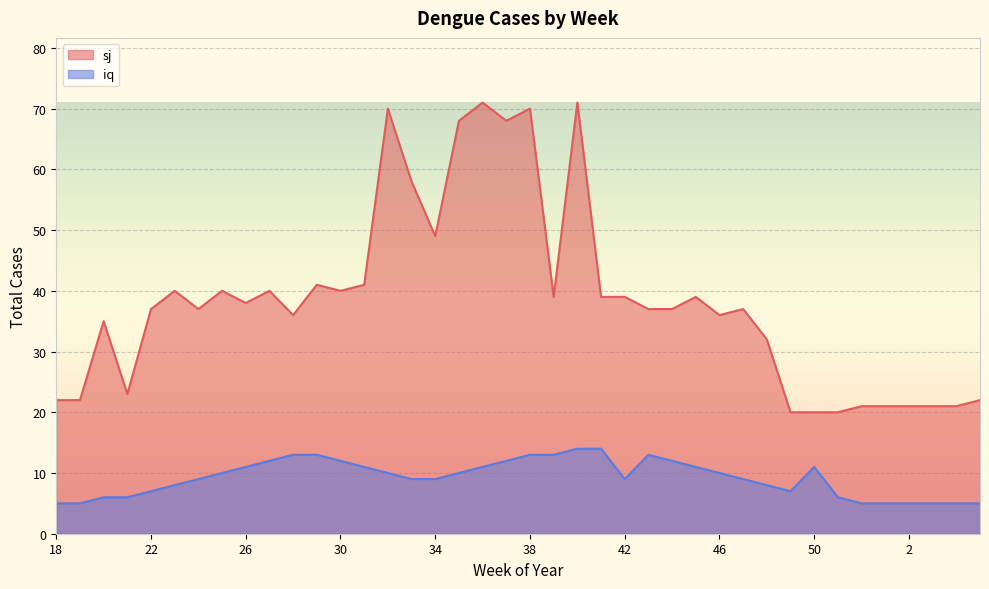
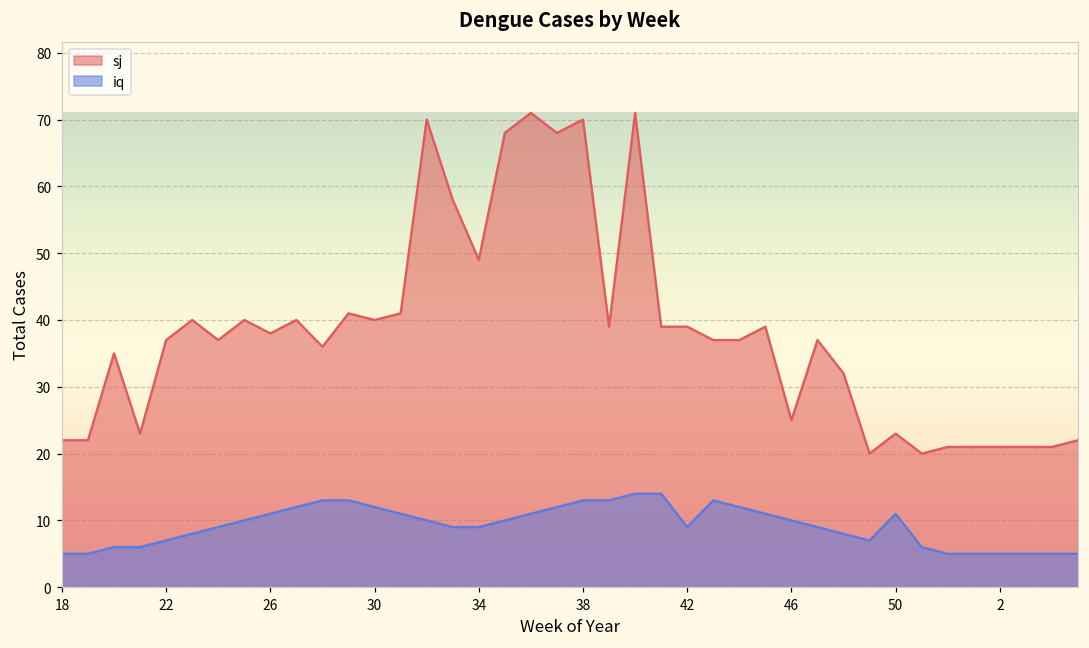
sj, 46: 36 -> 25
sj, 50: 20 -> 23
